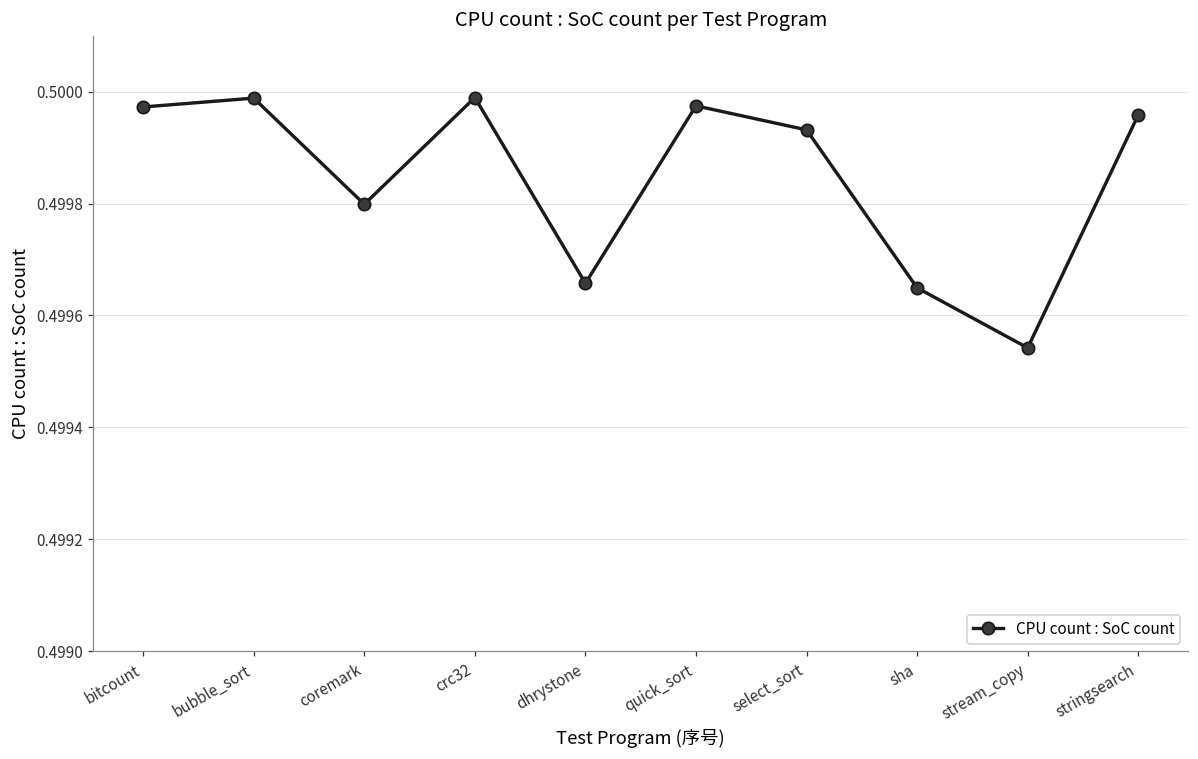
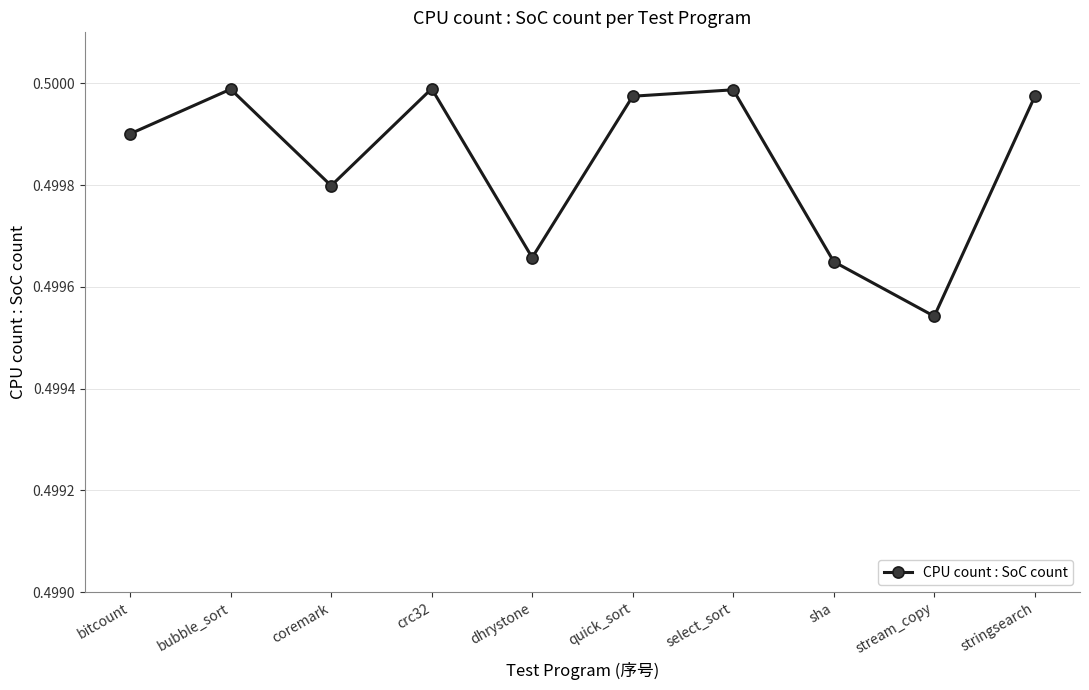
bitcount: 0.49997 -> 0.49990
select_sort: 0.49993 -> 0.49999
stringsearch: 0.49996 -> 0.49997
